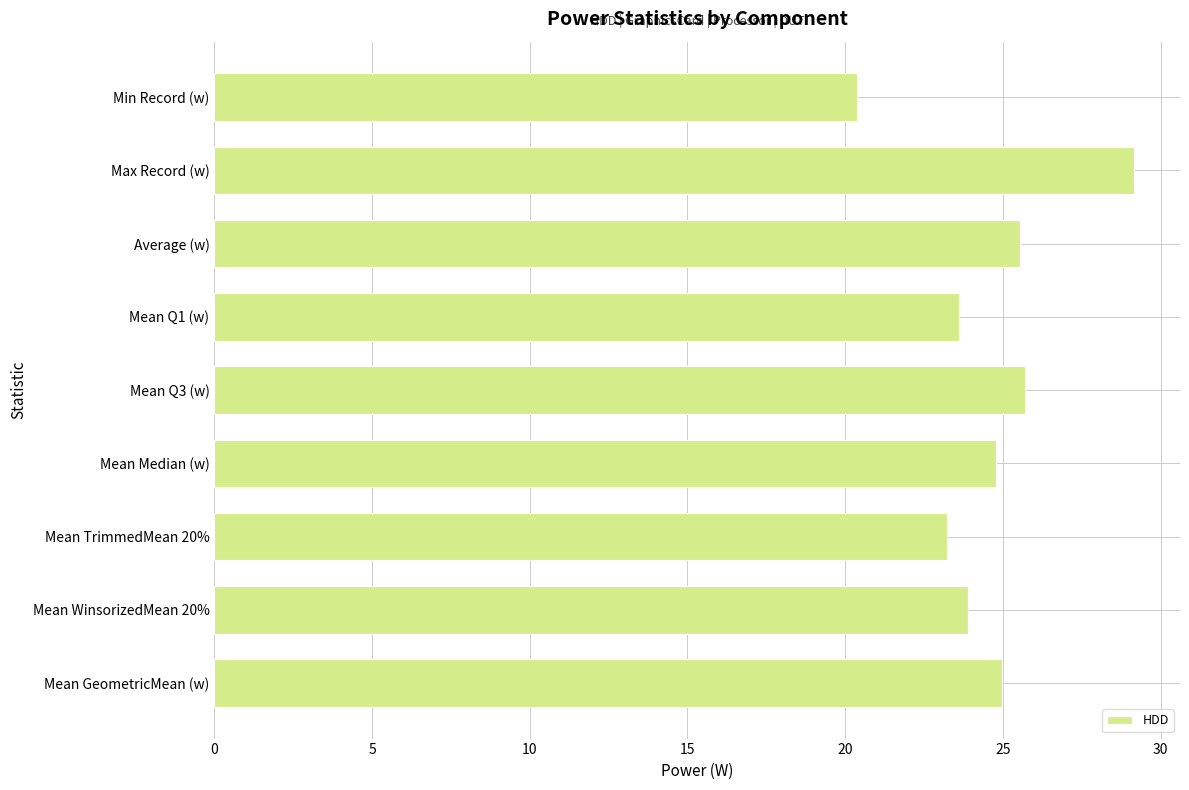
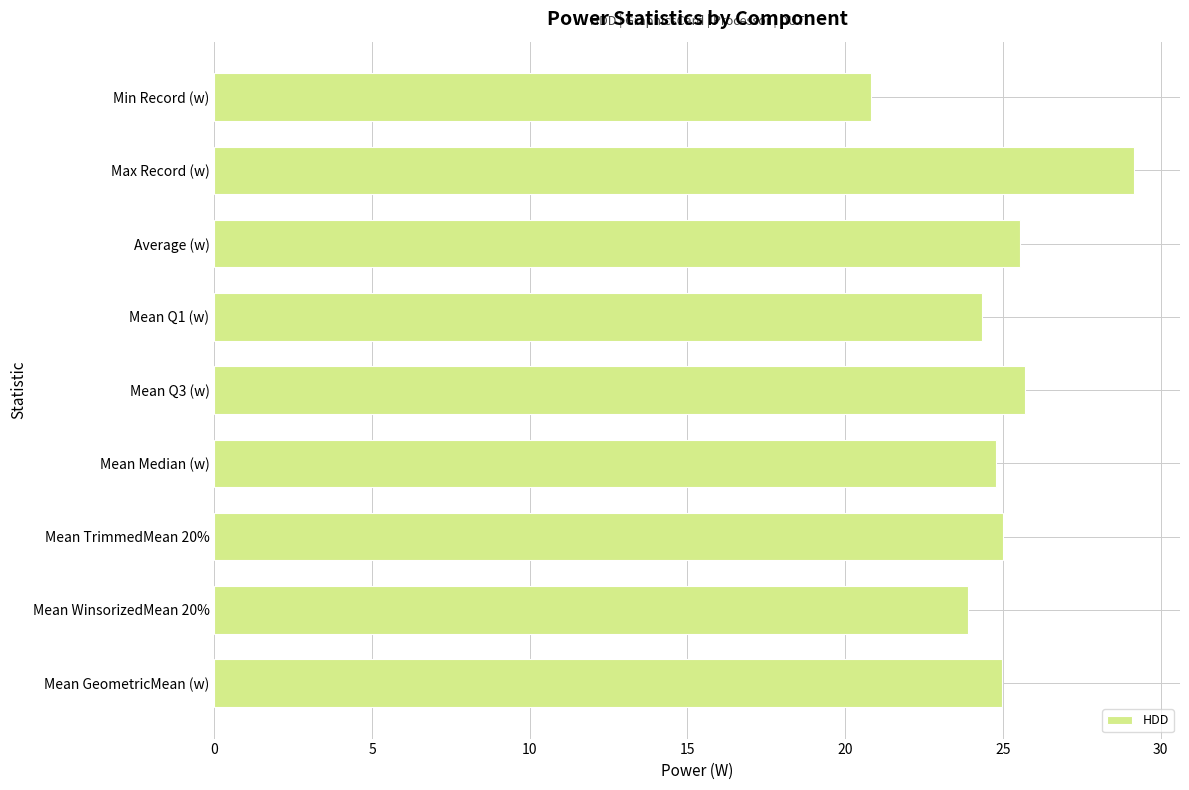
Min Record (w): 20.4 -> 20.8
Mean Q1 (w): 23.6 -> 24.3
Mean TrimmedMean 20%: 23.2 -> 25.0
